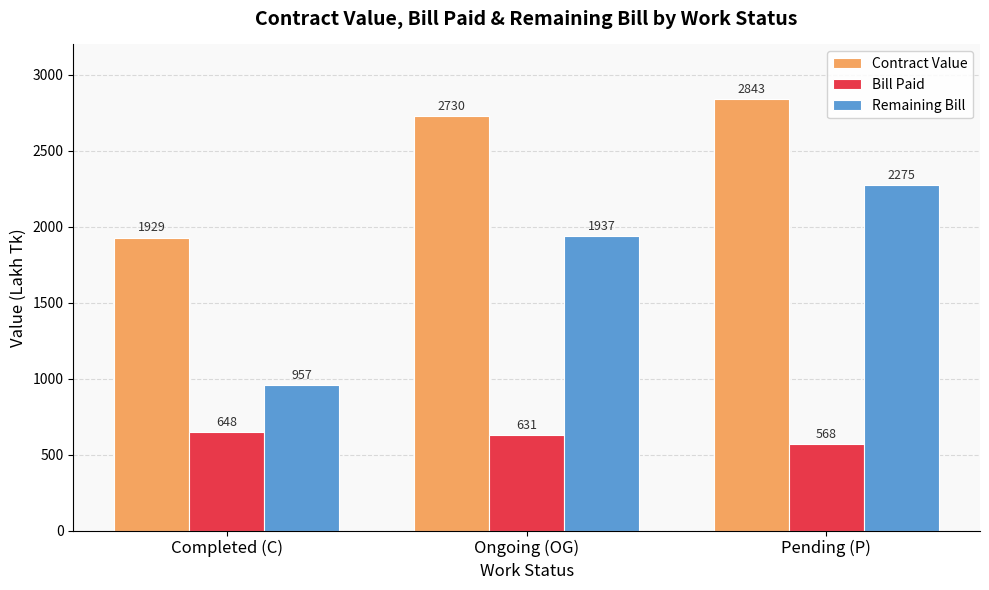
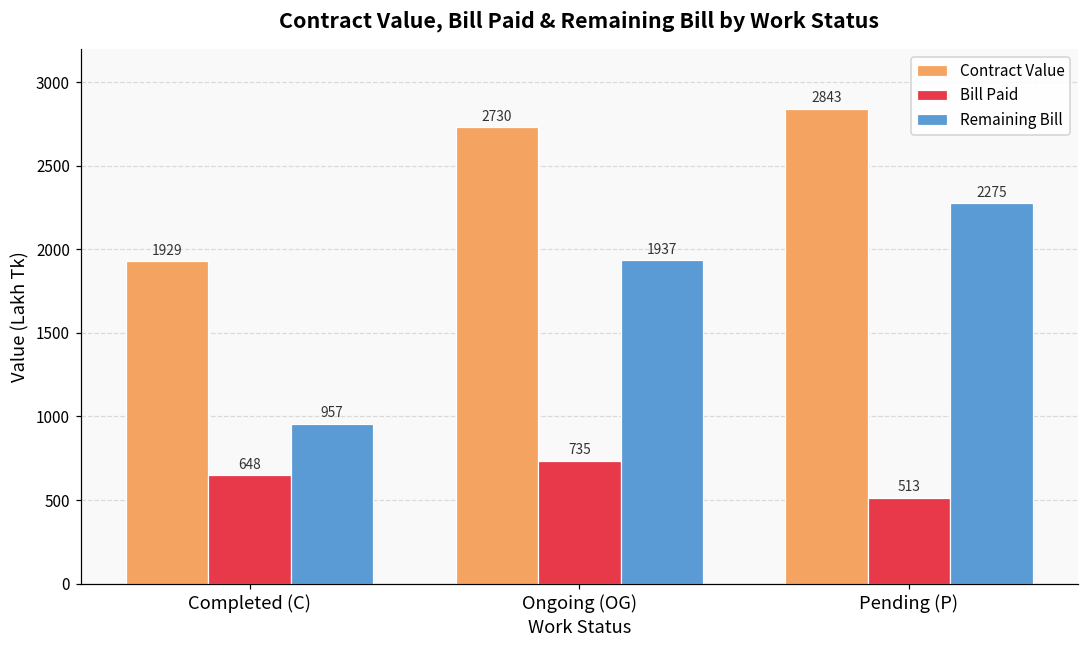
Bill Paid, Ongoing (OG): 631 -> 735
Bill Paid, Pending (P): 568 -> 513
